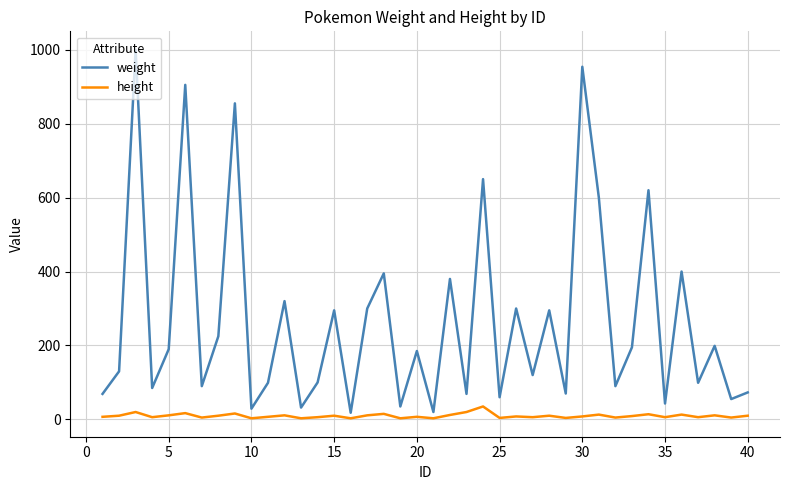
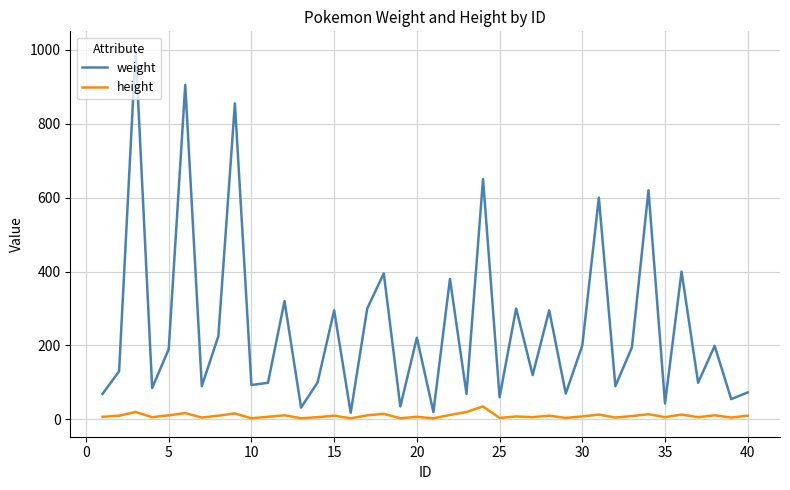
weight, 10: 30 -> 90
weight, 20: 190 -> 220
weight, 30: 950 -> 200
